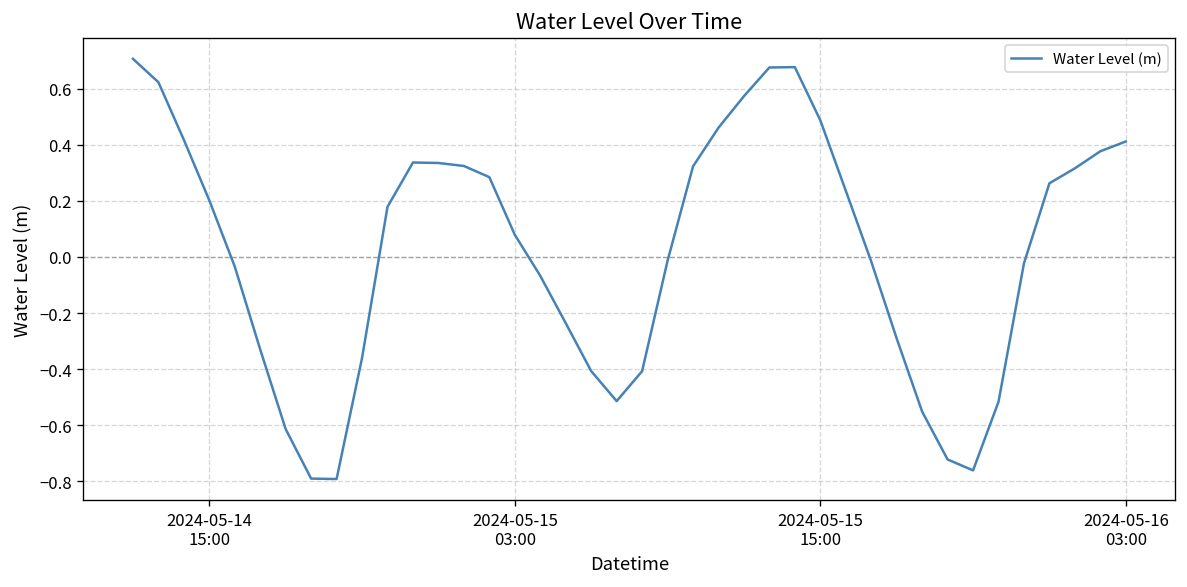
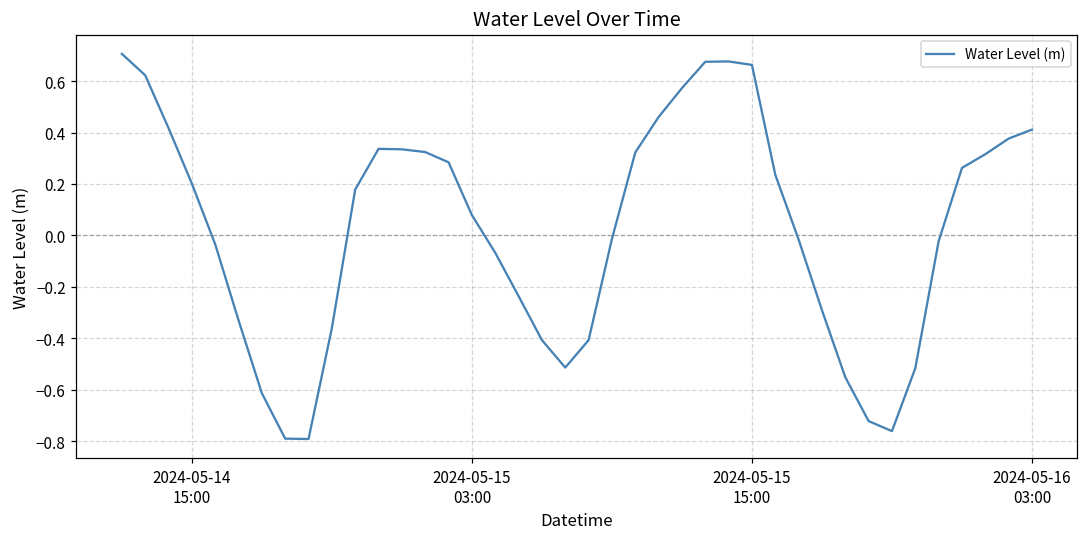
2024-05-15 15:00: 0.49 -> 0.66
